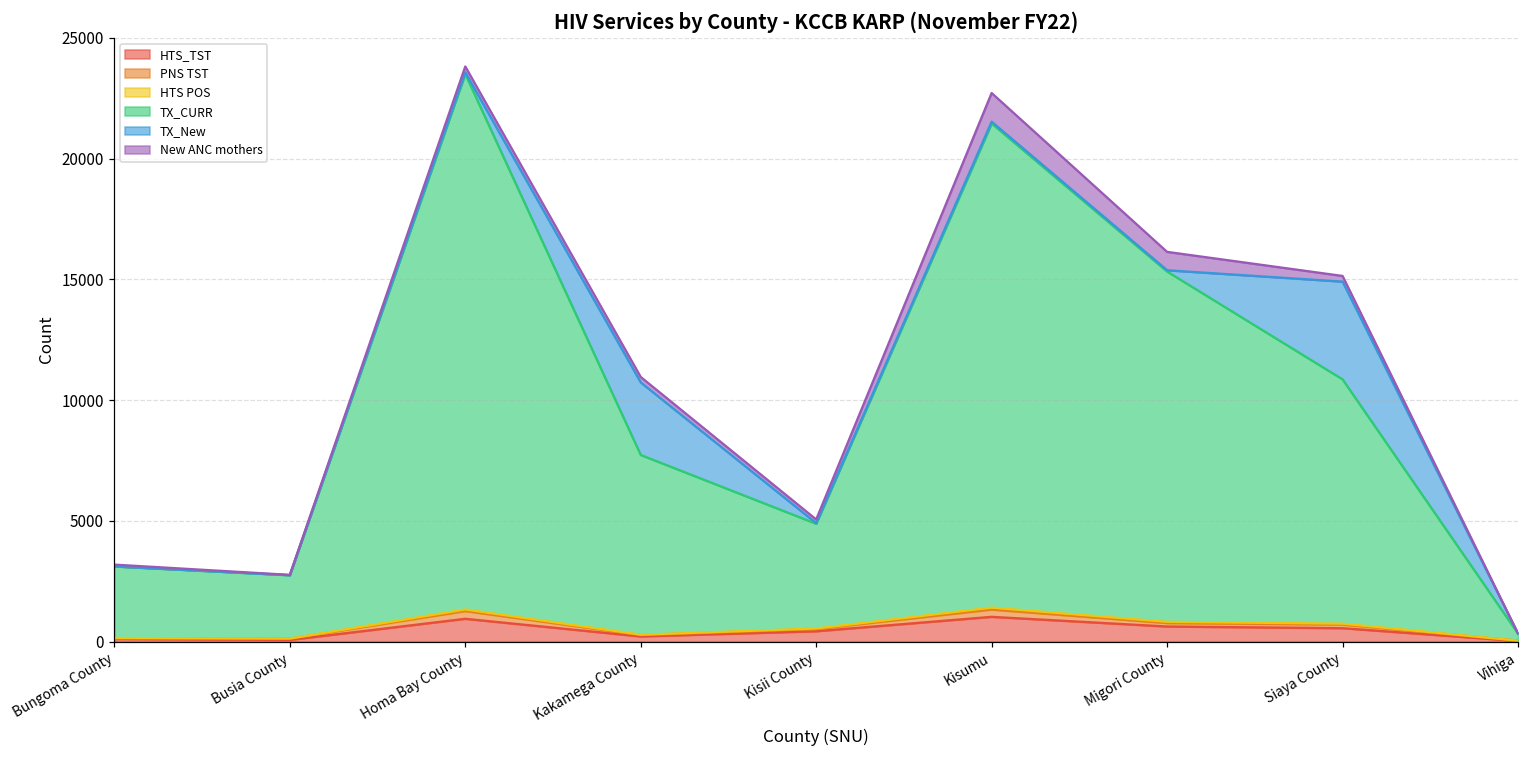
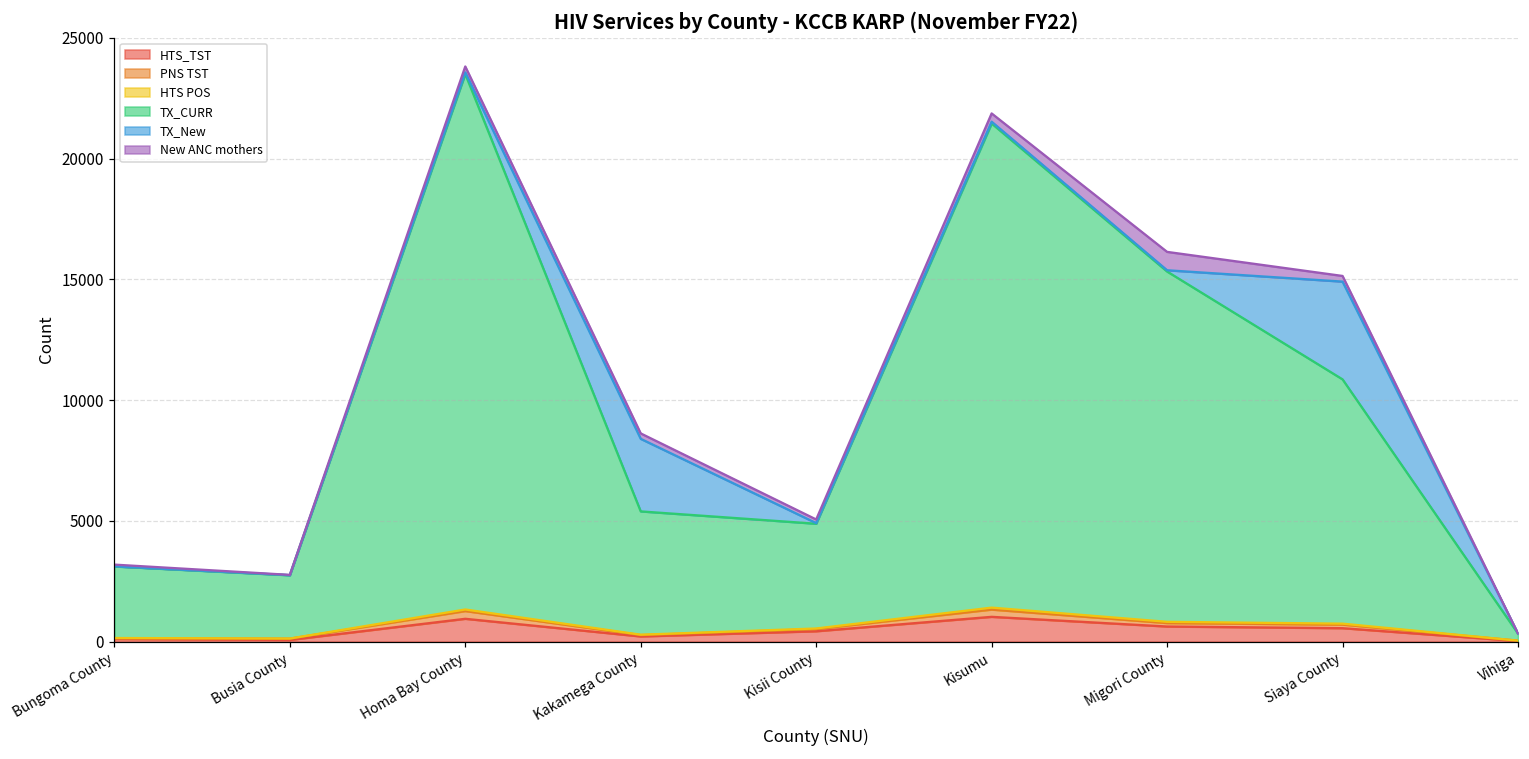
TX_CURR, Kakamega County: 7400 -> 5100
New ANC mothers, Kisumu: 1200 -> 300
